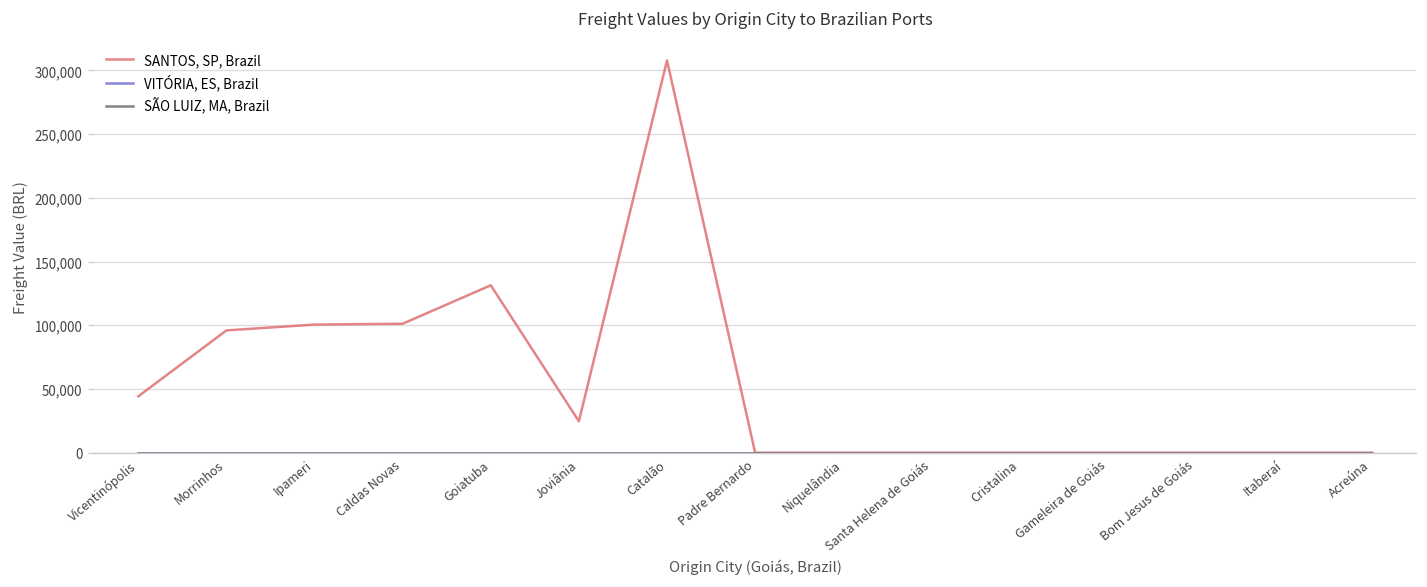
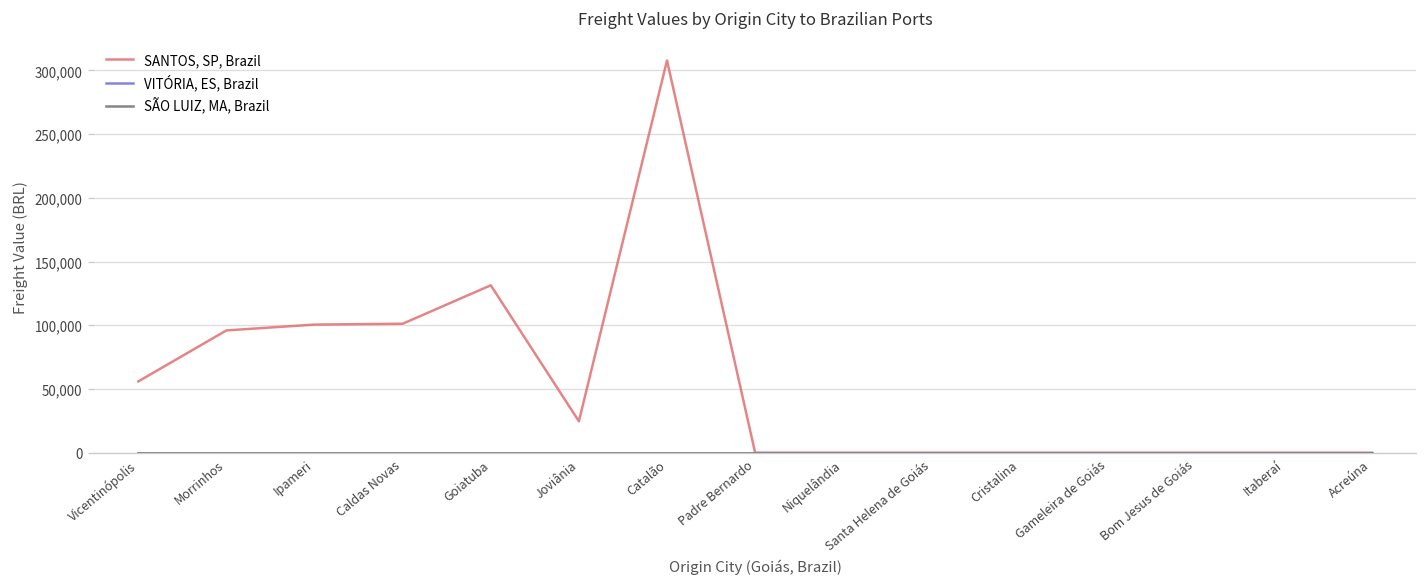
SANTOS, SP, Brazil, Vicentinópolis: 44,000 -> 56,000
